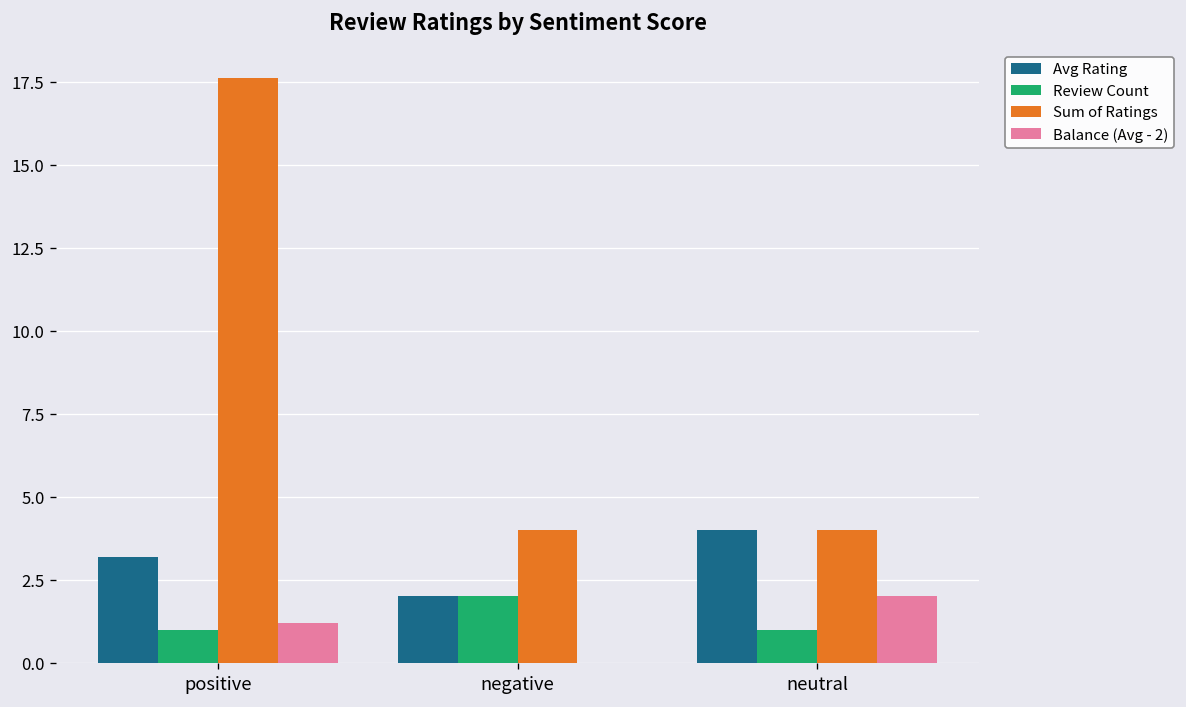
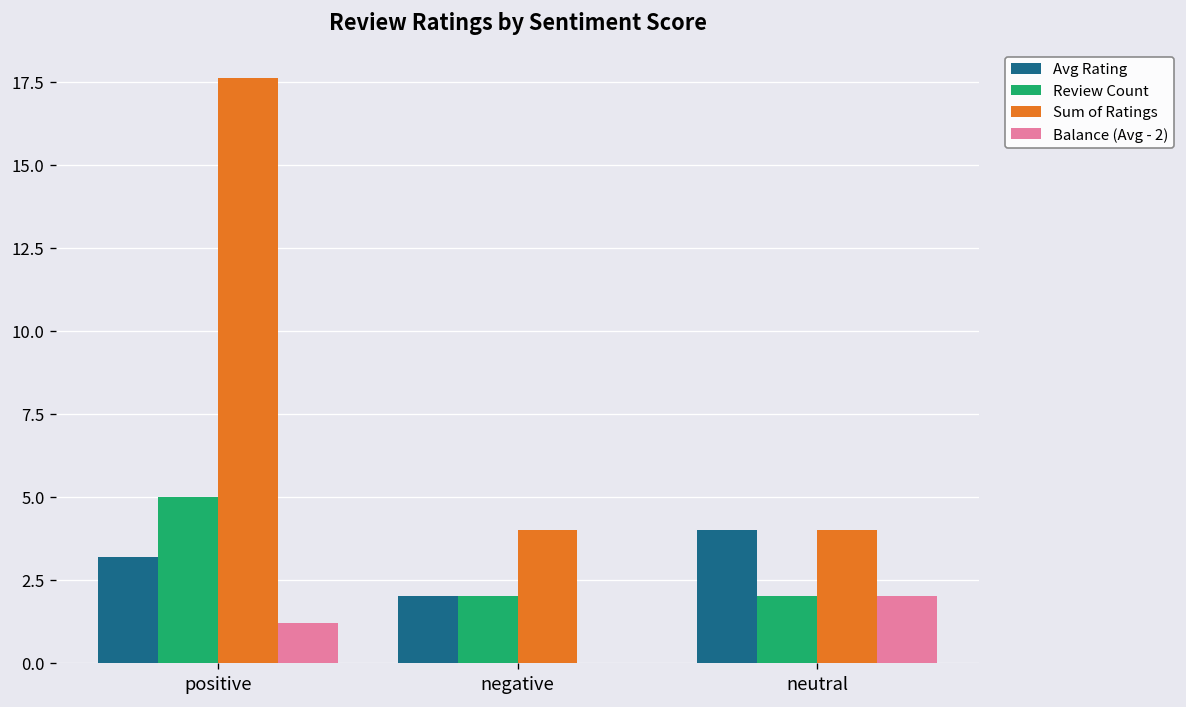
Review Count, positive: 1 -> 5
Review Count, neutral: 1 -> 2
